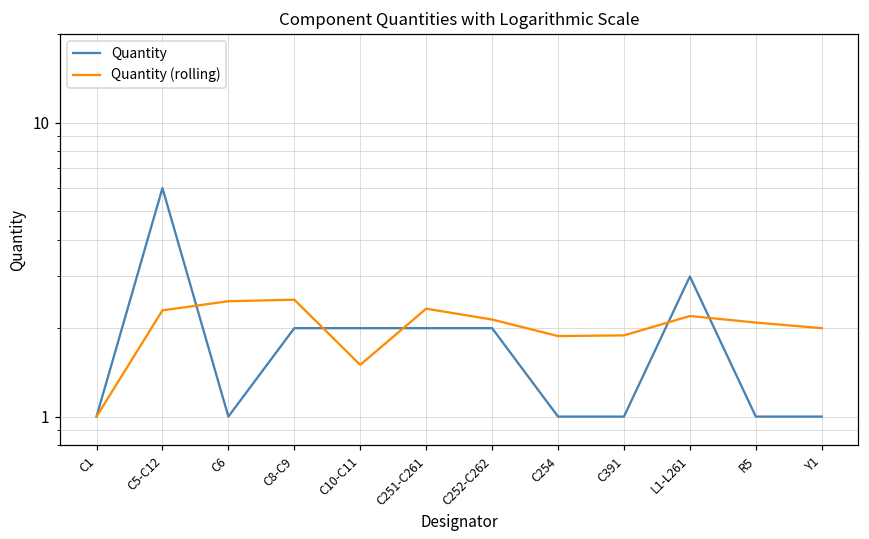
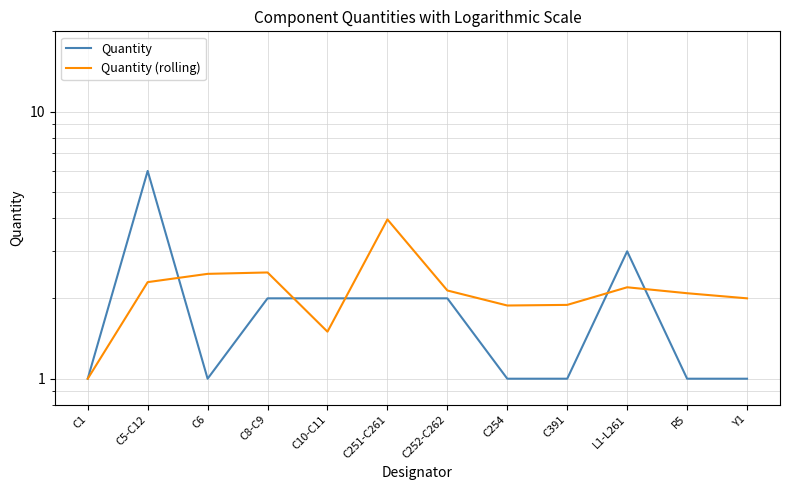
Quantity (rolling), C251-C261: 2.3 -> 4.0
